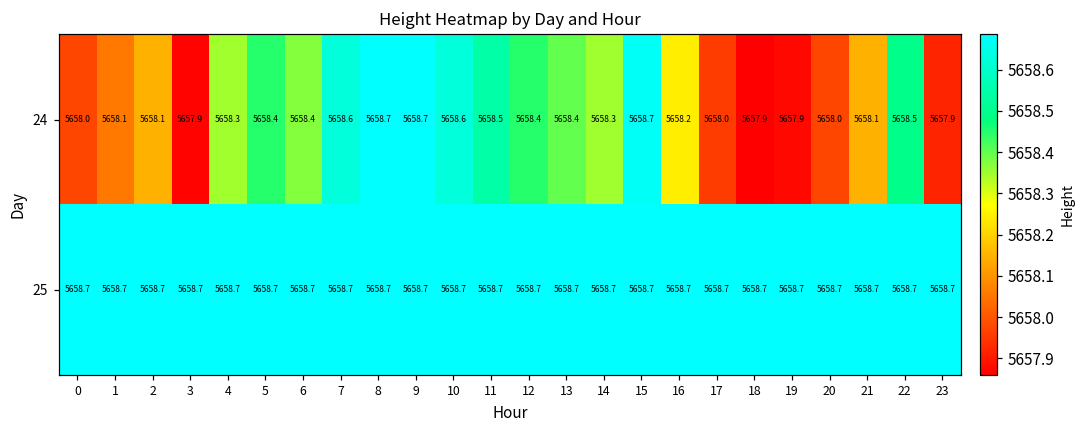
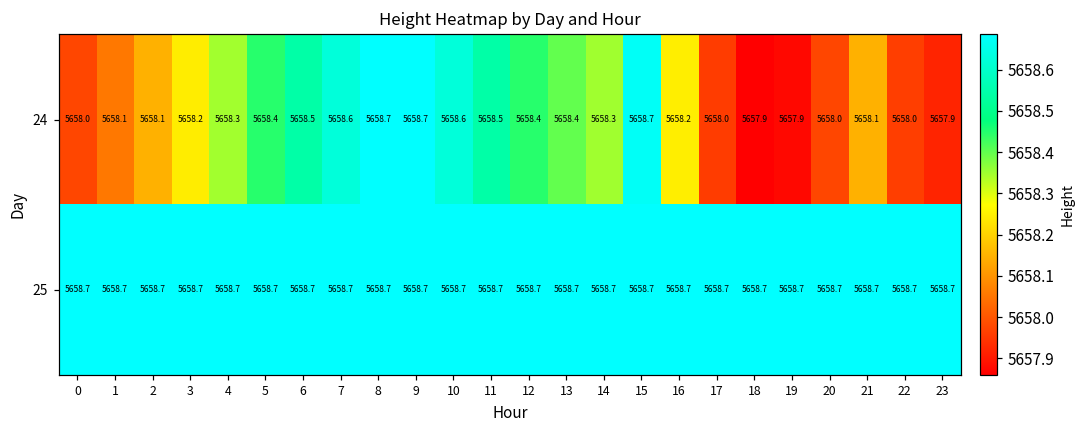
24, 3: 5657.9 -> 5658.2
24, 6: 5658.4 -> 5658.5
24, 22: 5658.5 -> 5658.0
